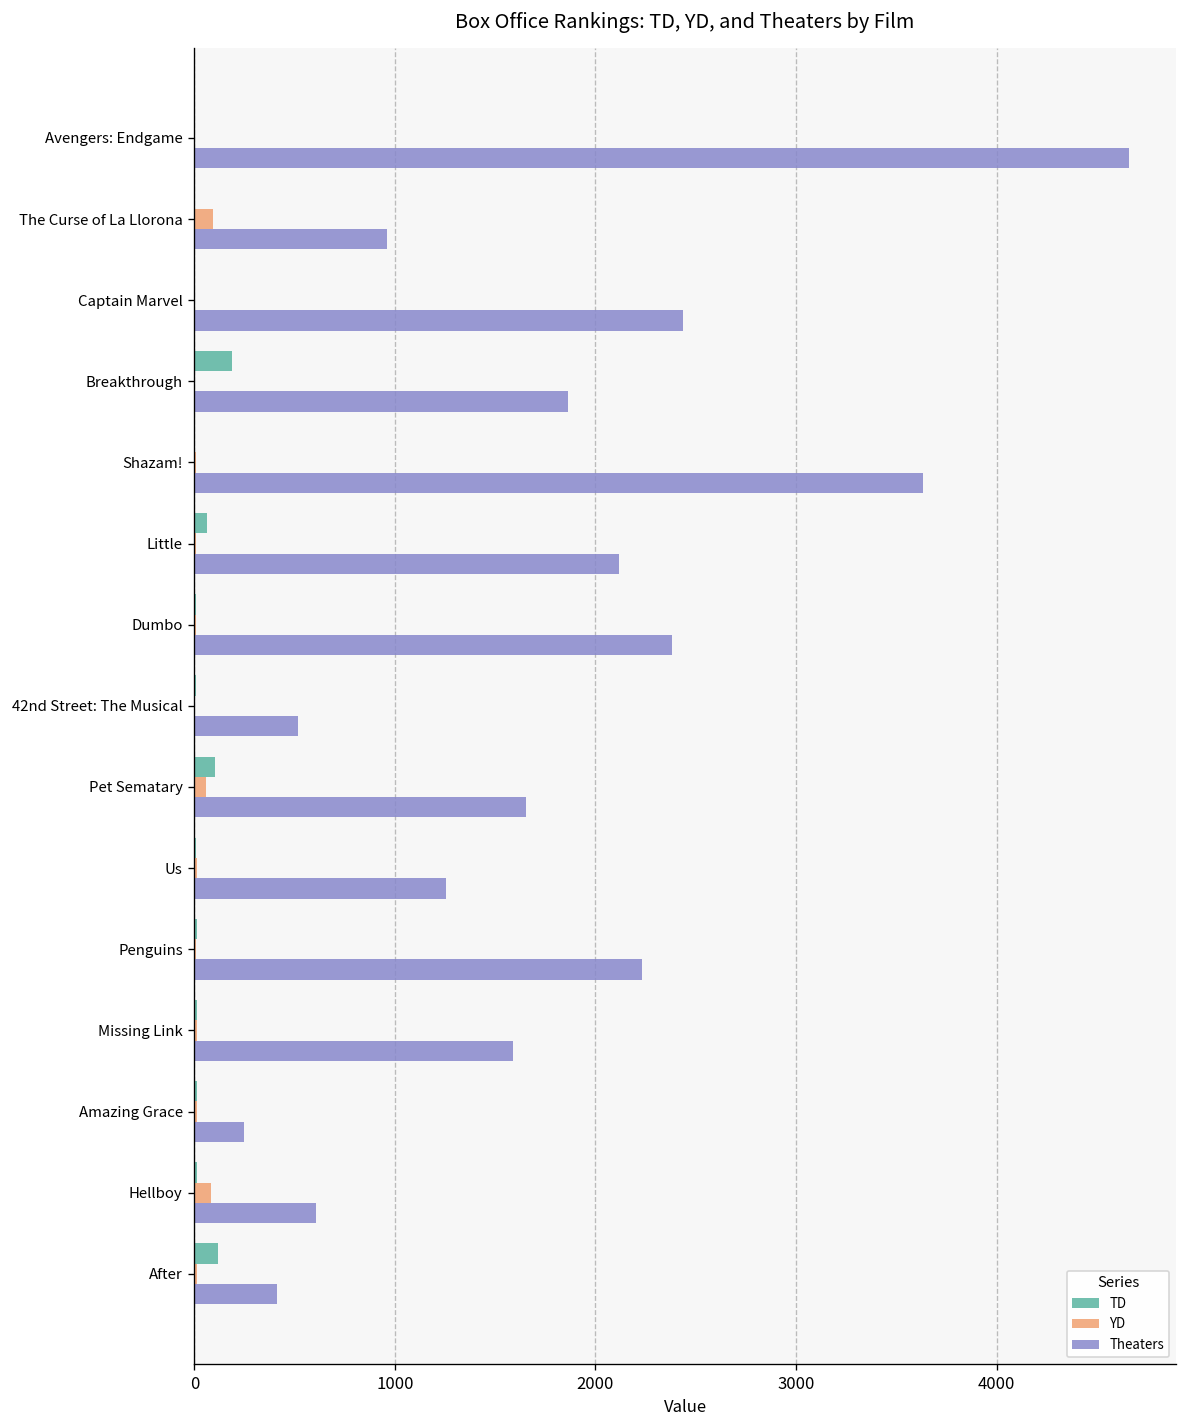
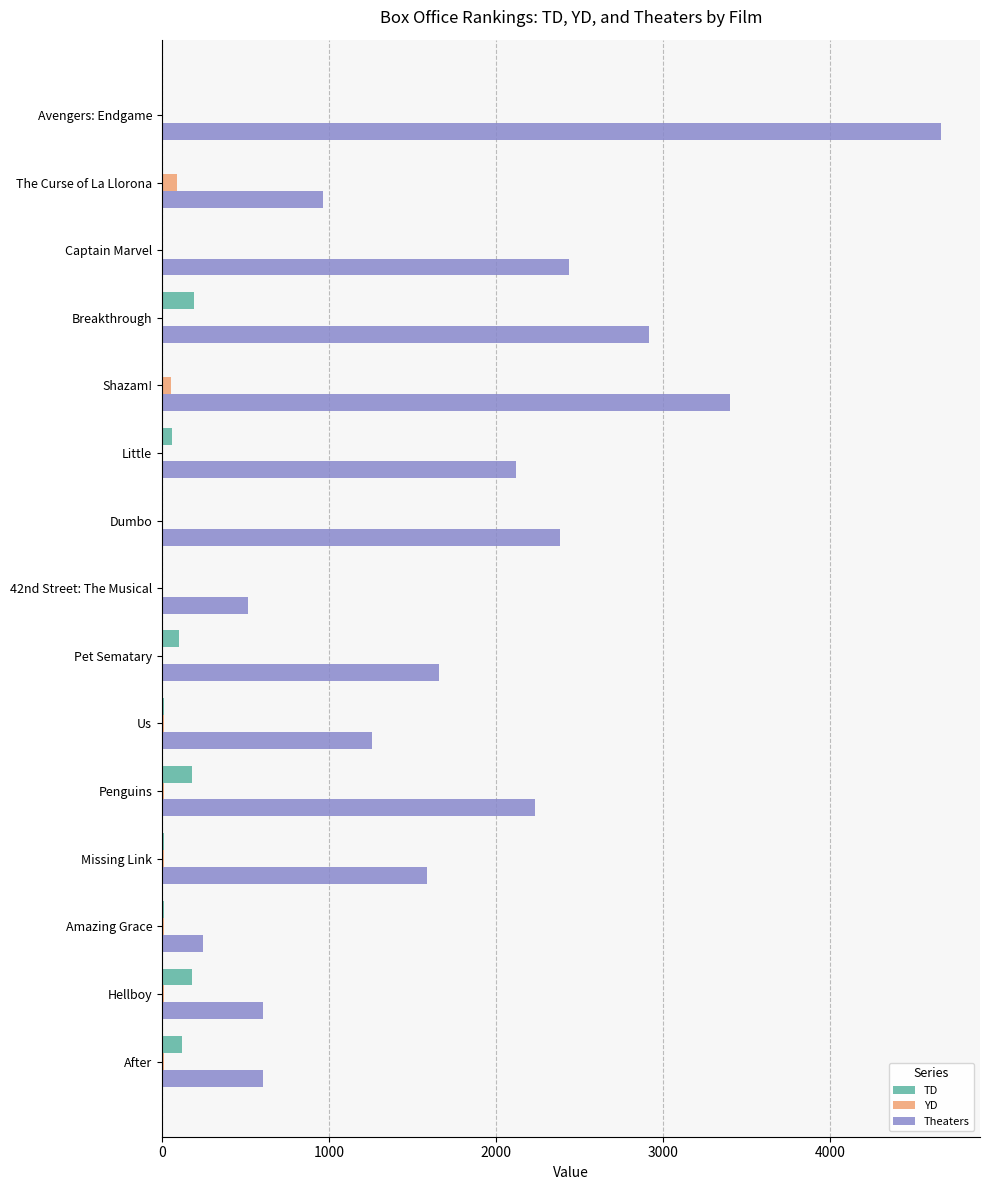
Theaters, Breakthrough: 1860 -> 2910
YD, Shazam!: 10 -> 60
Theaters, Shazam!: 3630 -> 3400
YD, Pet Sematary: 60 -> 10
TD, Penguins: 10 -> 180
TD, Hellboy: 10 -> 180
YD, Hellboy: 80 -> 10
Theaters, After: 410 -> 610
